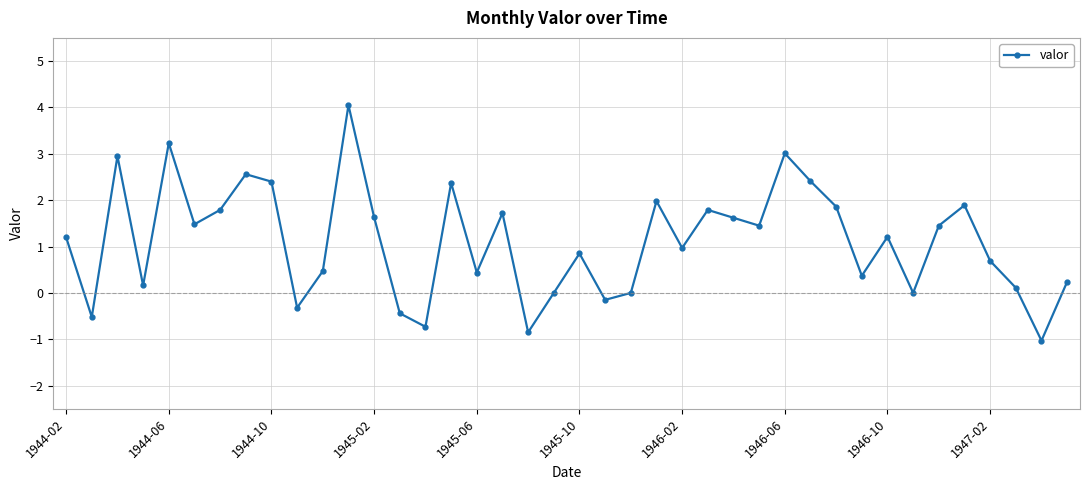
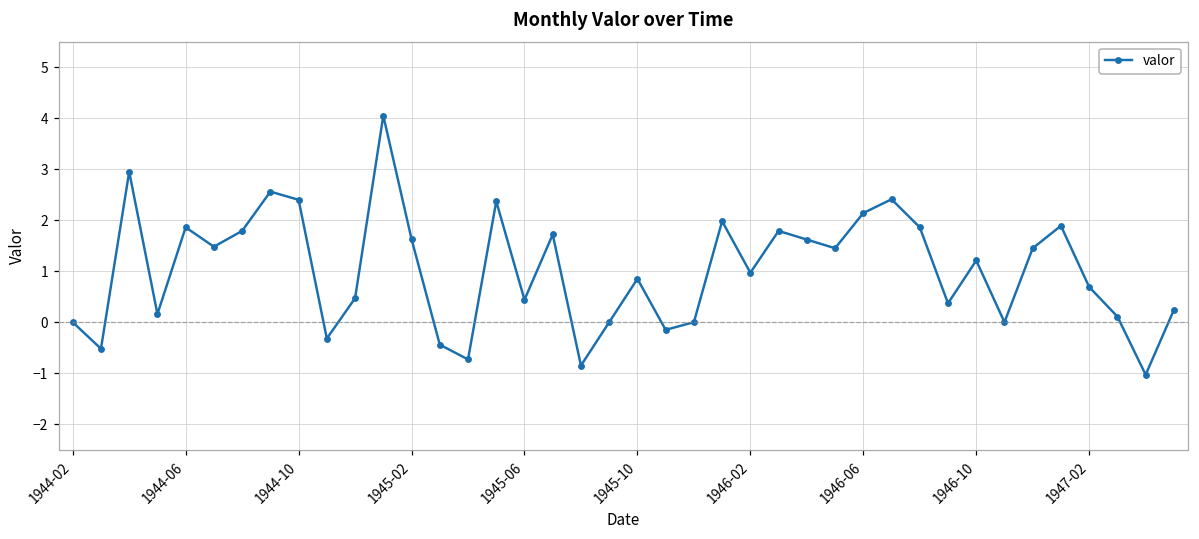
1944-02: 1.2 -> 0.0
1944-06: 3.2 -> 1.9
1946-06: 3.0 -> 2.1
